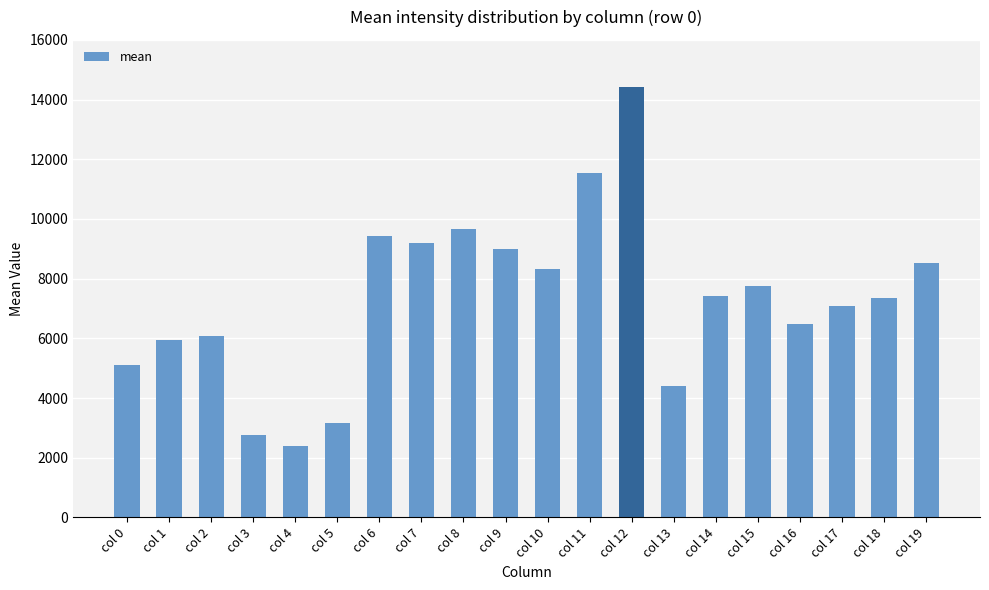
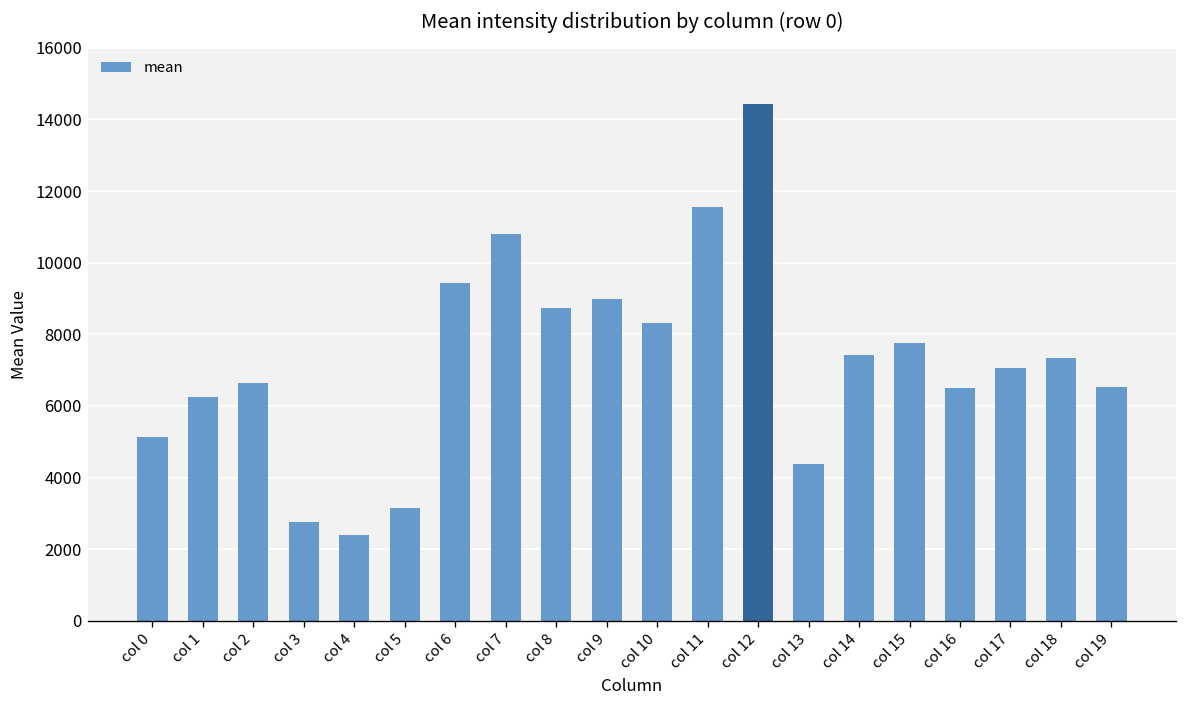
col 1: 5900 -> 6200
col 2: 6100 -> 6600
col 7: 9200 -> 10800
col 8: 9700 -> 8700
col 19: 8500 -> 6500
